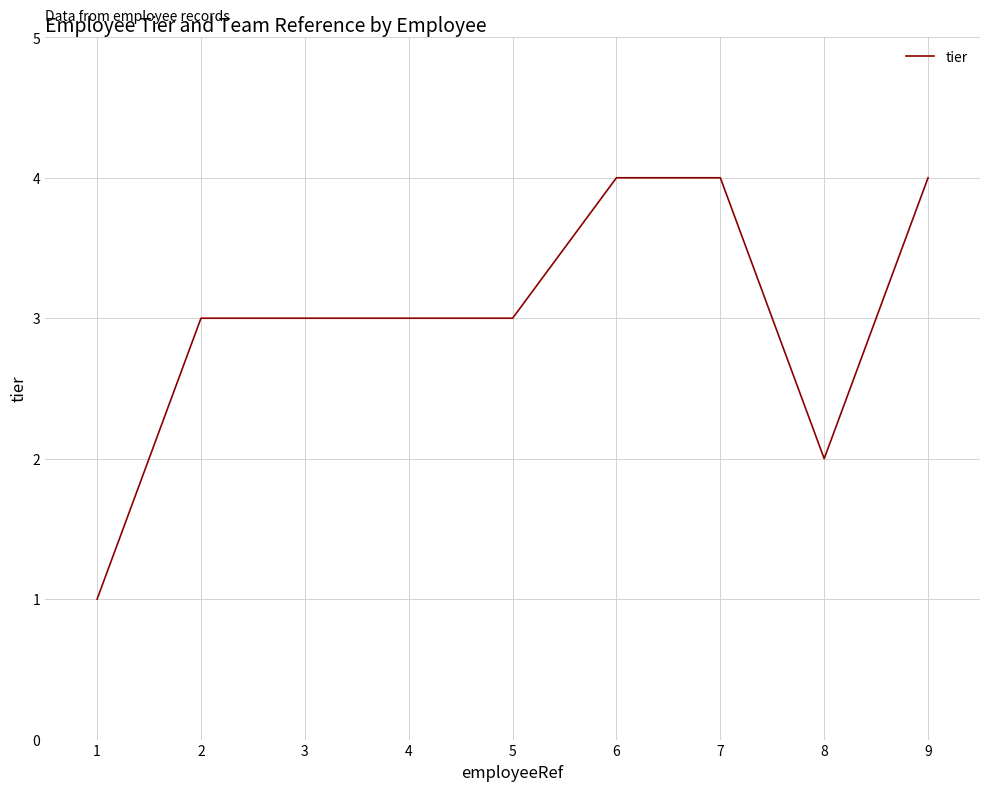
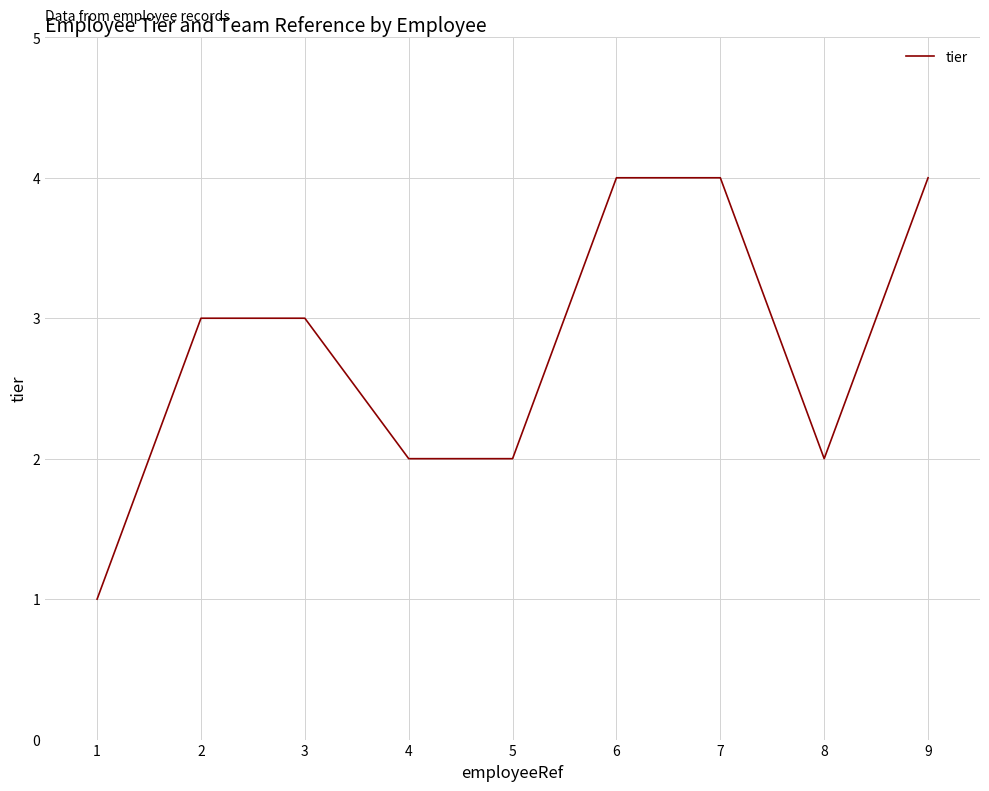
4: 3 -> 2
5: 3 -> 2
